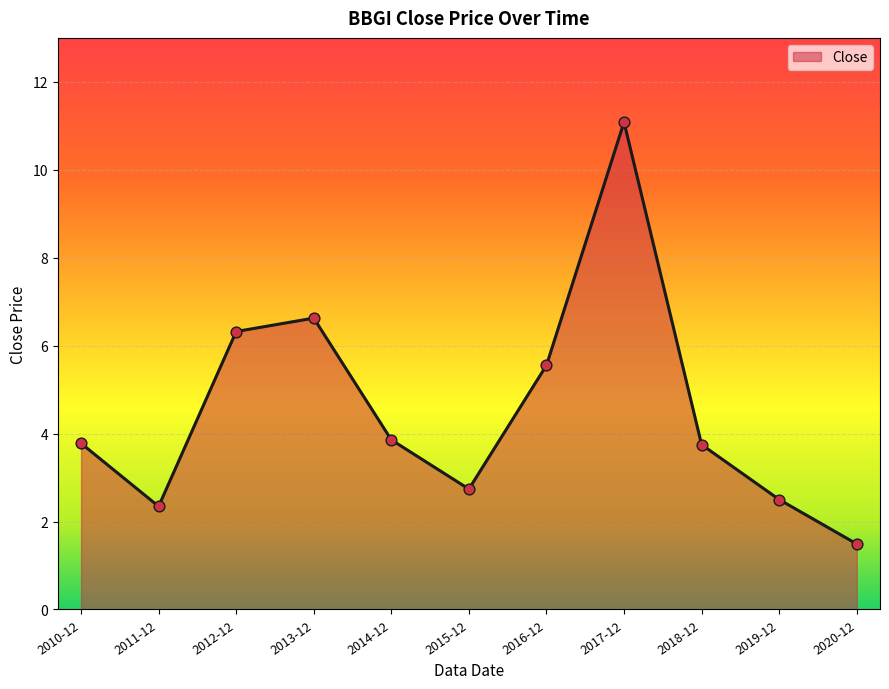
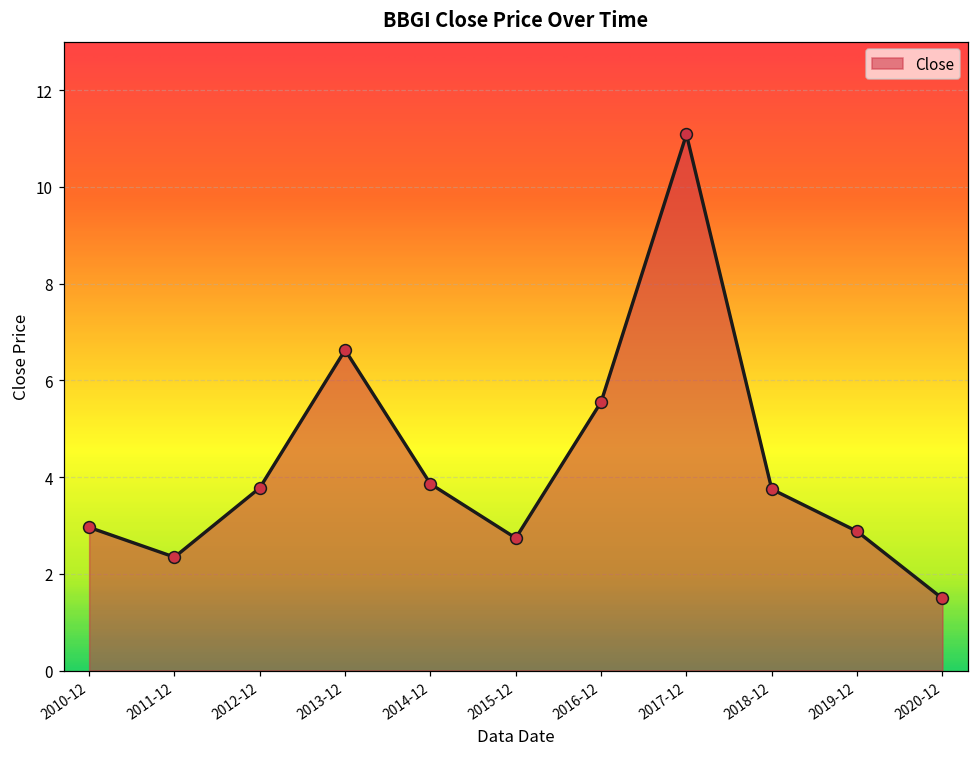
2010-12: 3.8 -> 3.0
2012-12: 6.3 -> 3.8
2019-12: 2.5 -> 2.9
